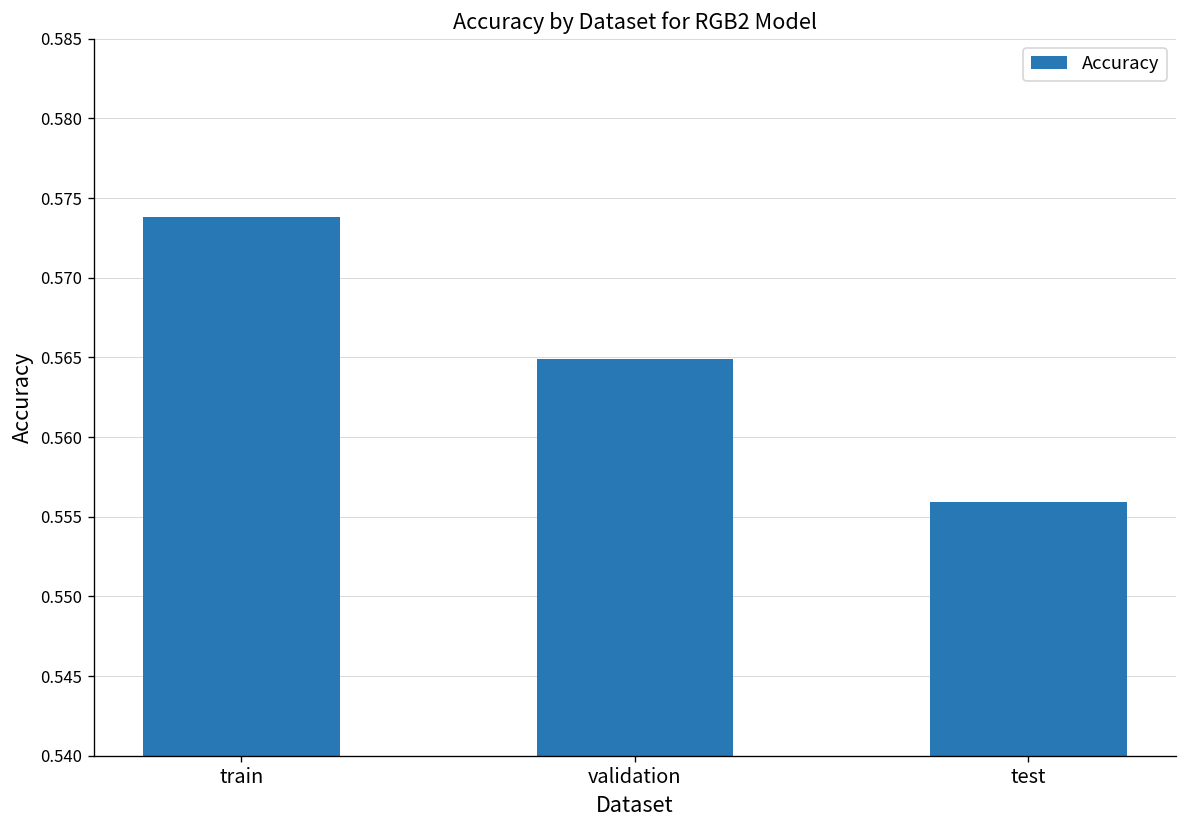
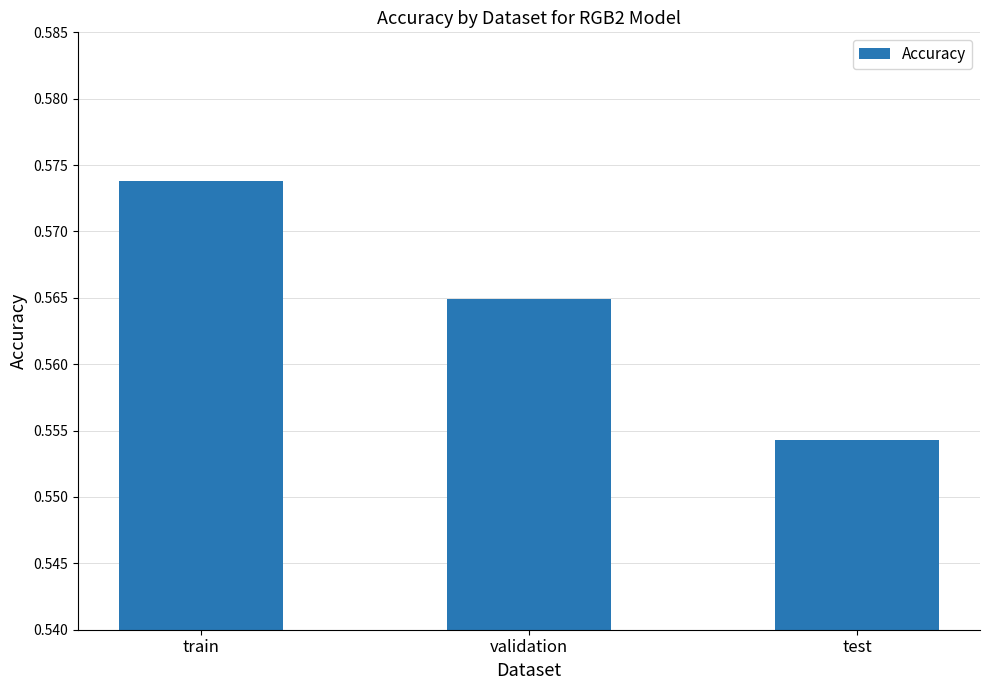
test: 0.5559 -> 0.5543
